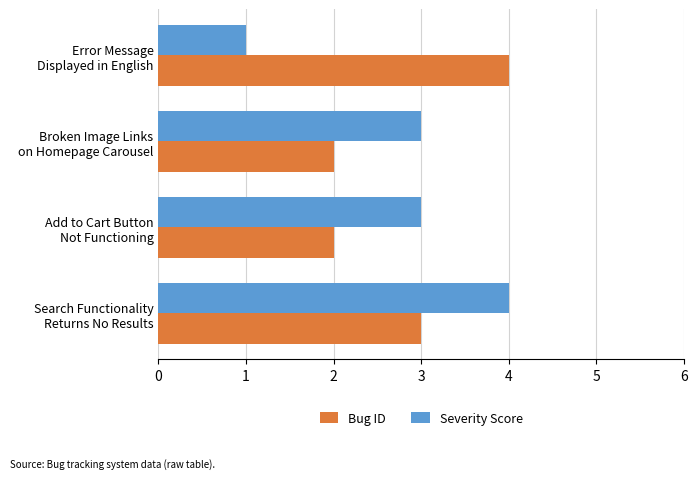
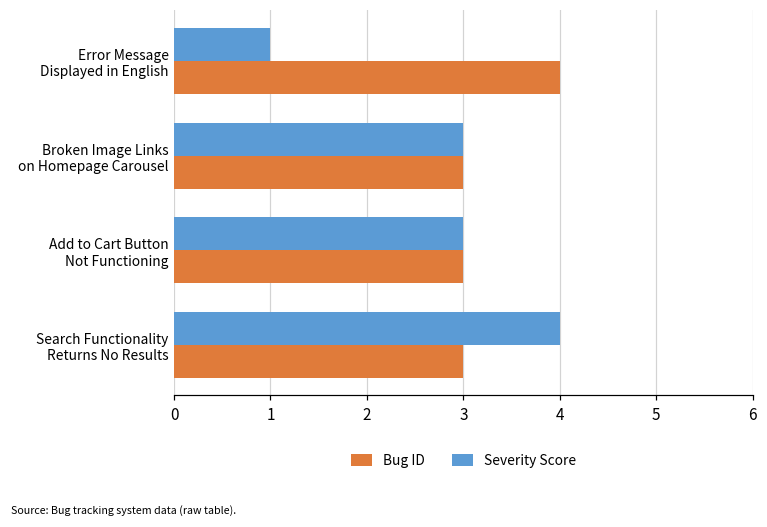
Bug ID, Broken Image Links on Homepage Carousel: 2 -> 3
Bug ID, Add to Cart Button Not Functioning: 2 -> 3
